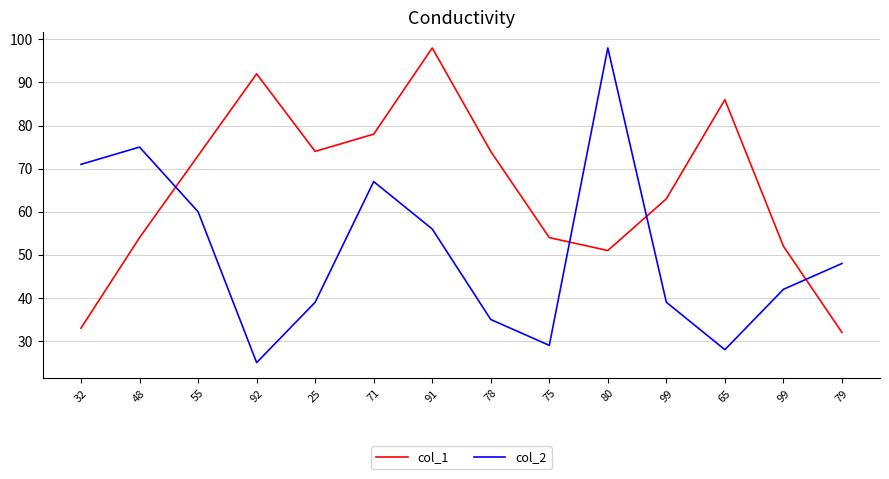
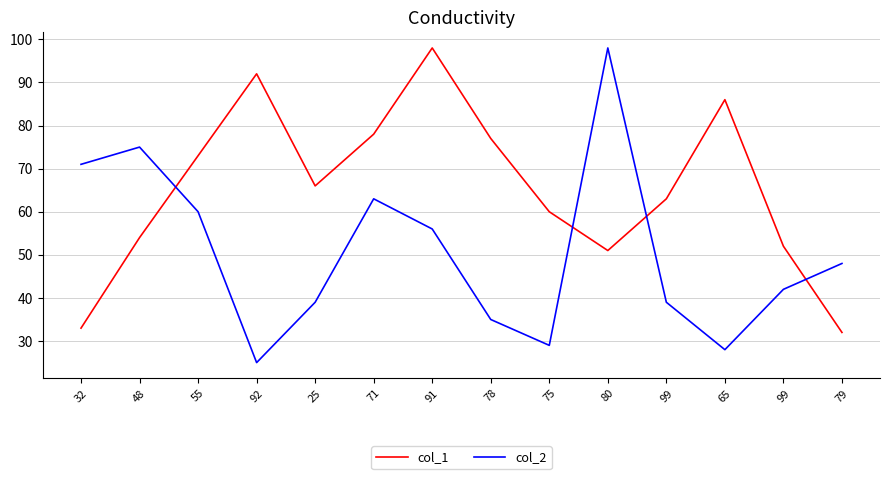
col_1, 25: 74 -> 66
col_2, 71: 67 -> 63
col_1, 78: 74 -> 77
col_1, 75: 54 -> 60
